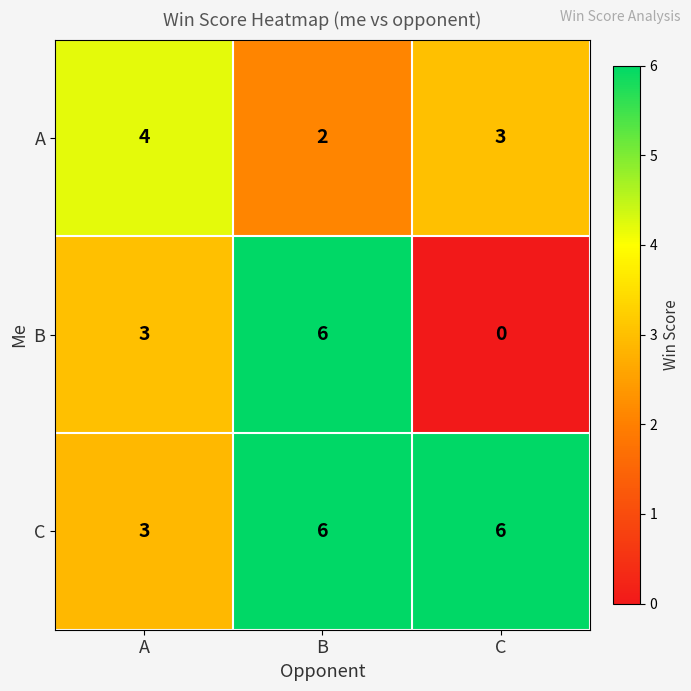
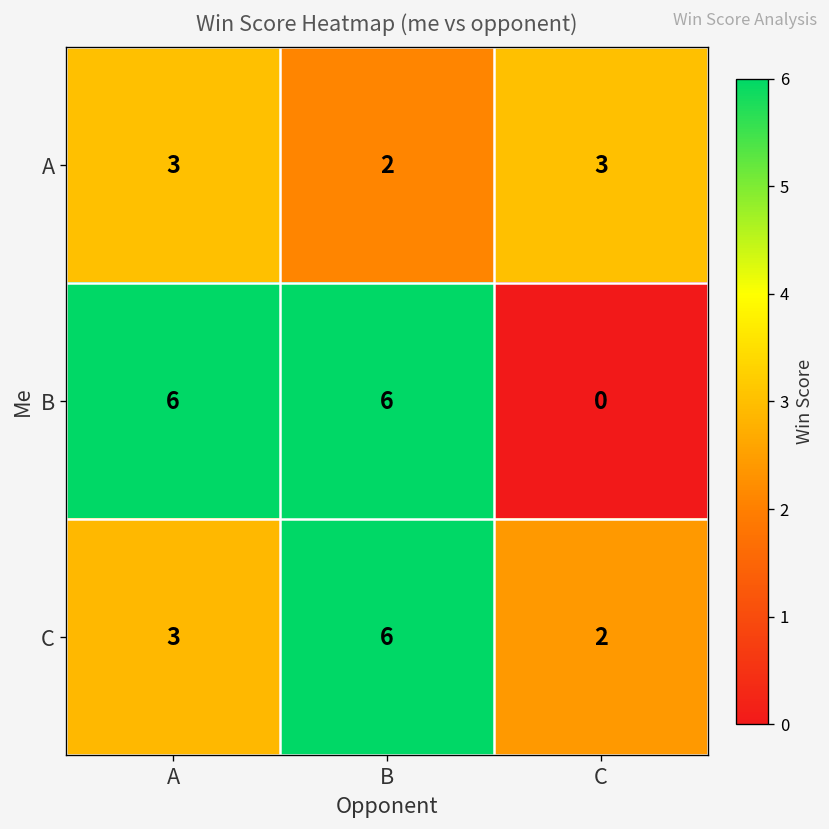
A, A: 4 -> 3
B, A: 3 -> 6
C, C: 6 -> 2
